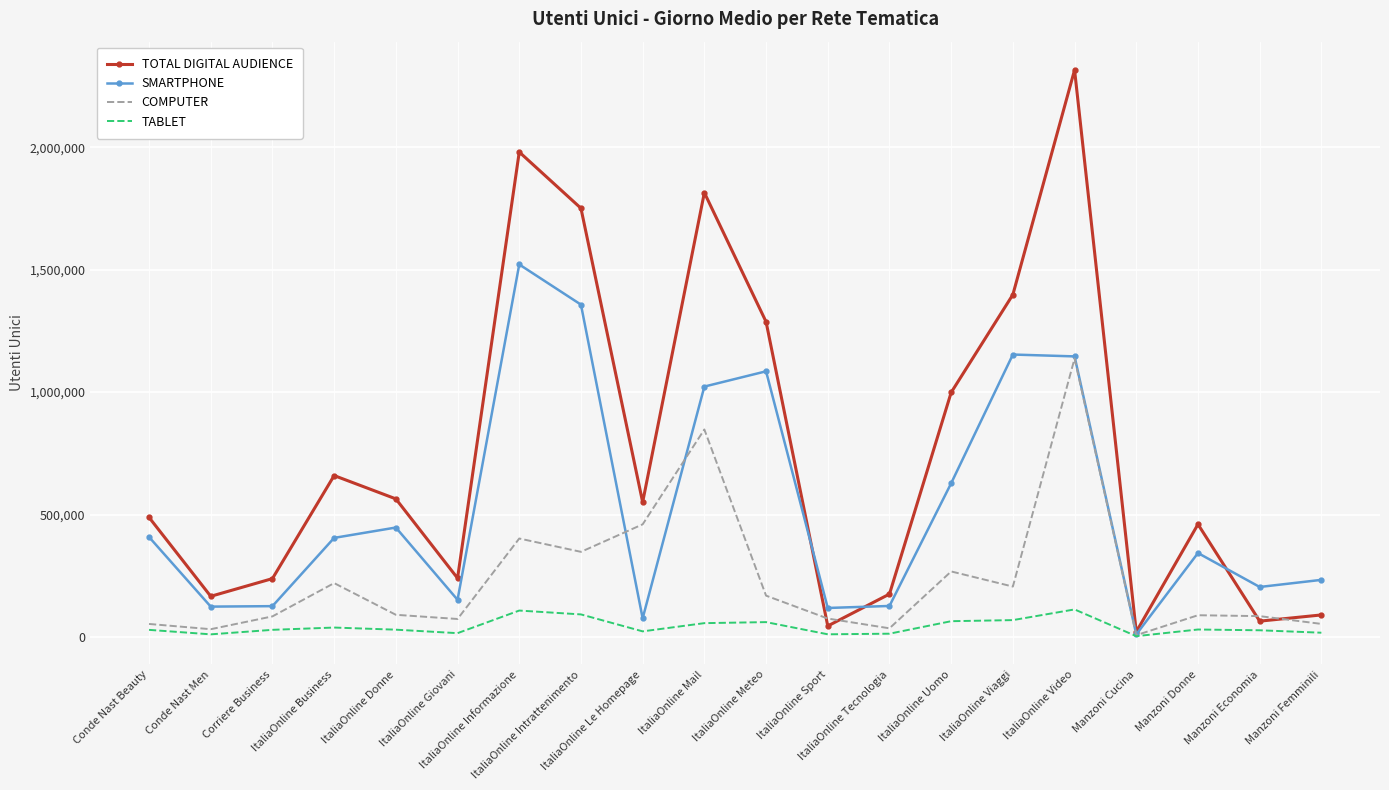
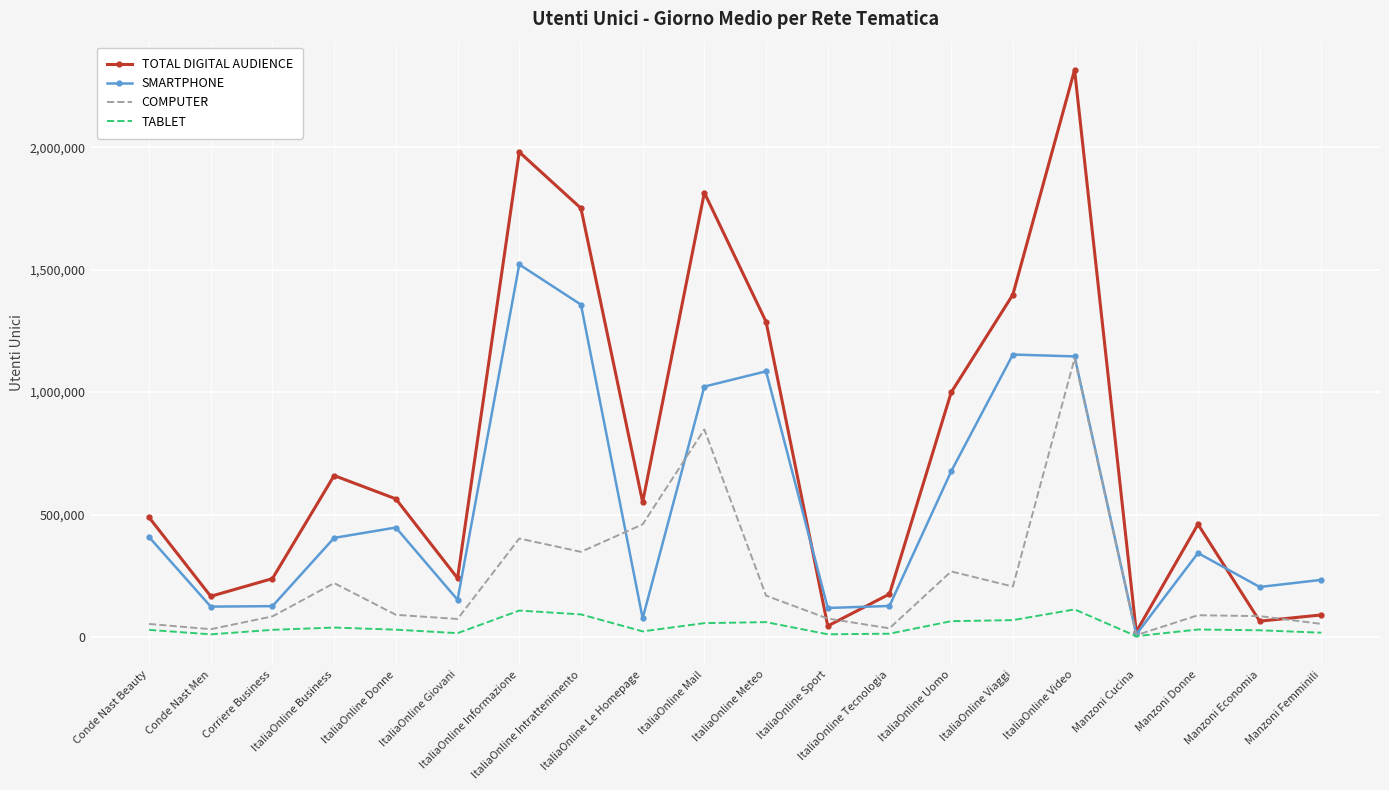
SMARTPHONE, ItaliaOnline Uomo: 630,000 -> 680,000
